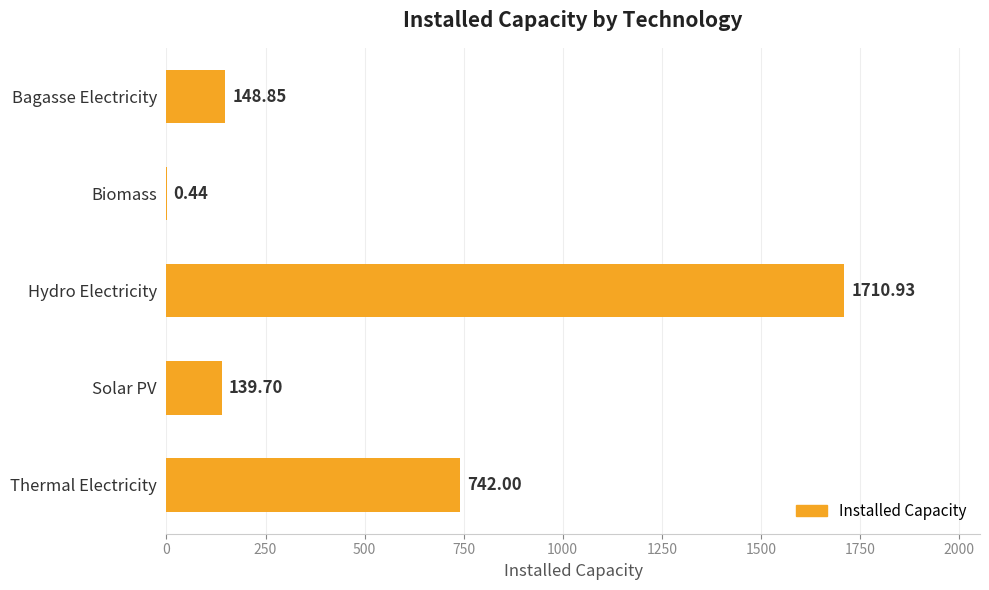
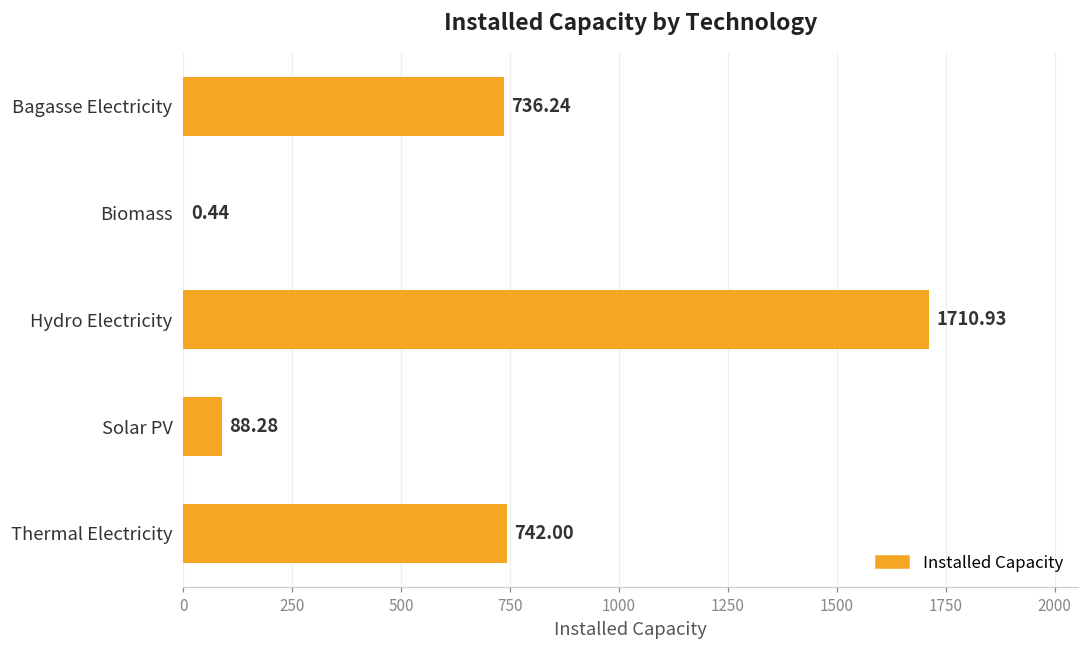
Bagasse Electricity: 148.85 -> 736.24
Solar PV: 139.70 -> 88.28
